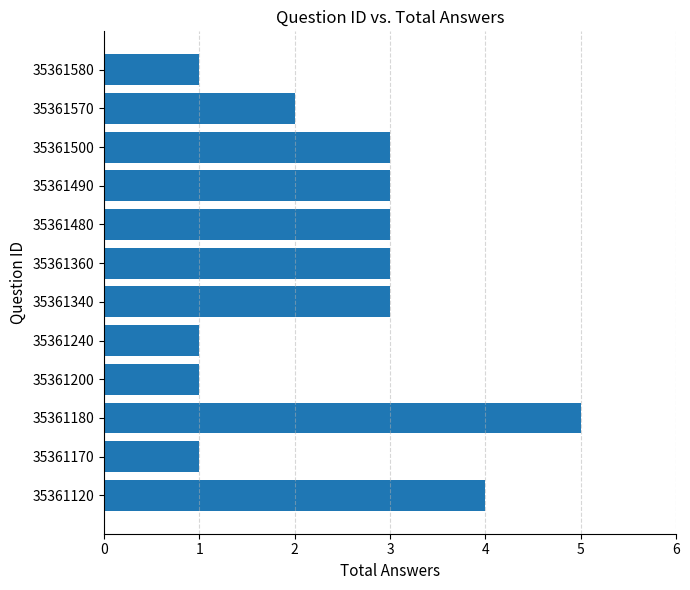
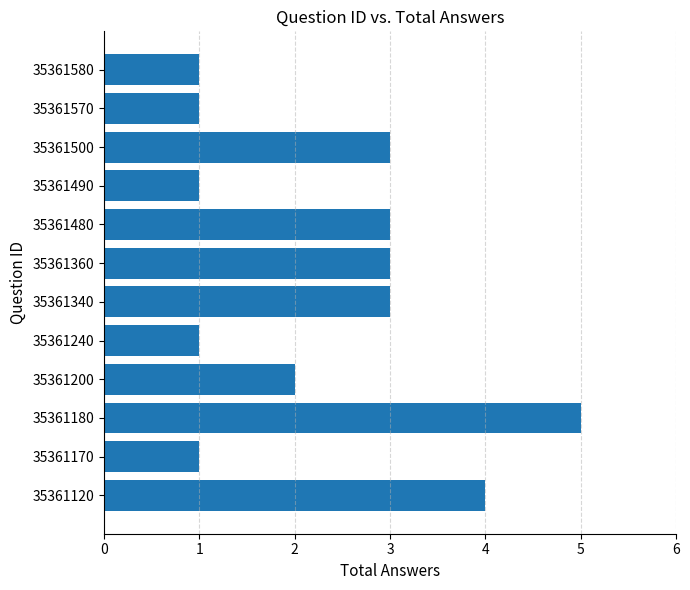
35361570: 2 -> 1
35361490: 3 -> 1
35361200: 1 -> 2
